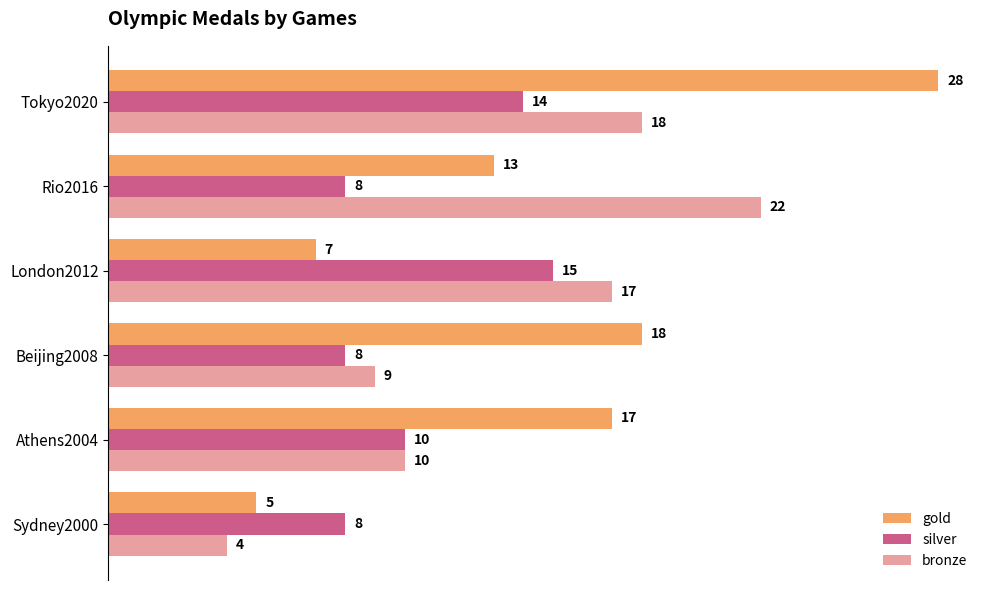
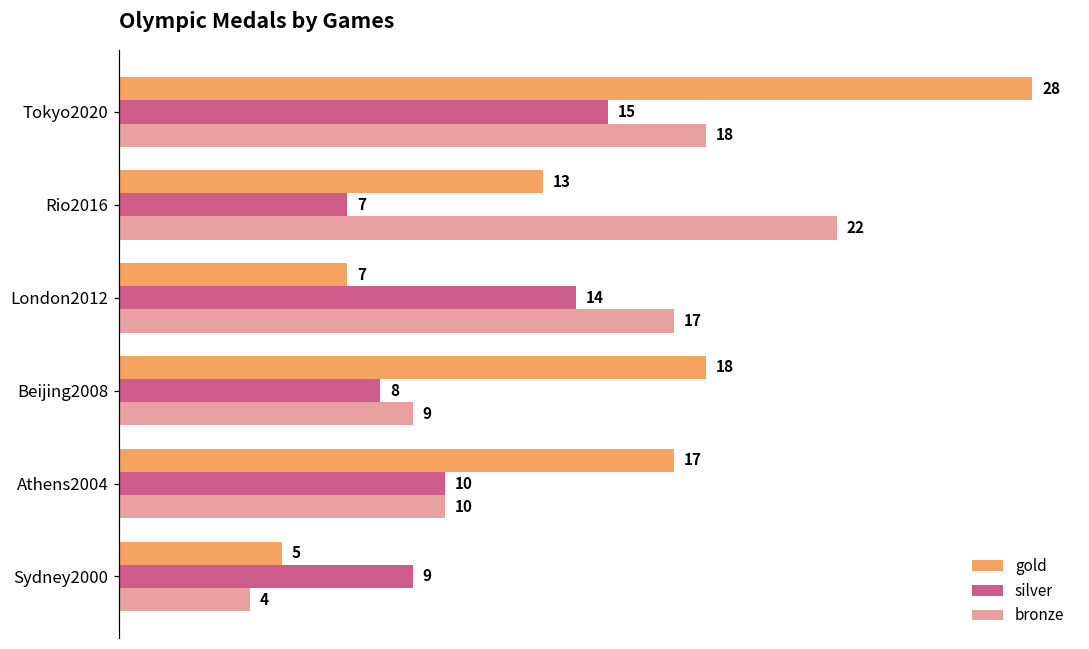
silver, Tokyo2020: 14 -> 15
silver, Rio2016: 8 -> 7
silver, London2012: 15 -> 14
silver, Sydney2000: 8 -> 9
